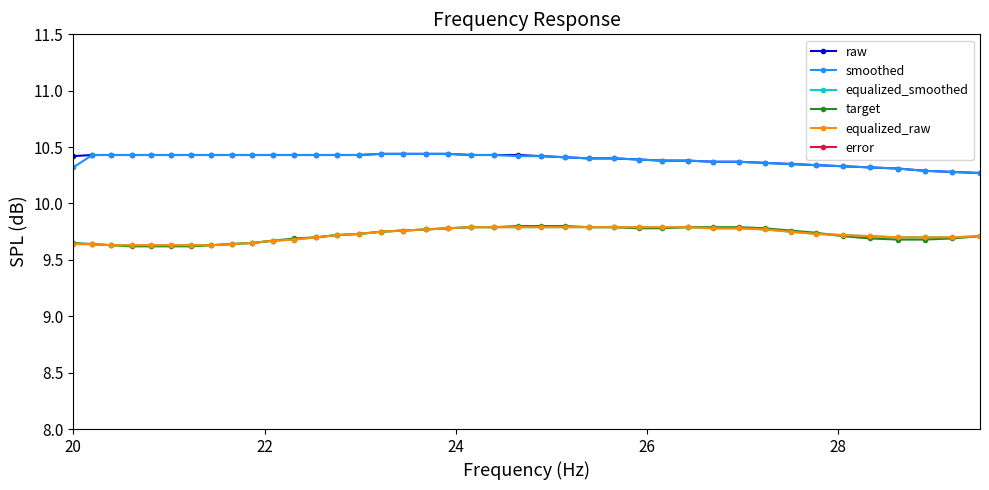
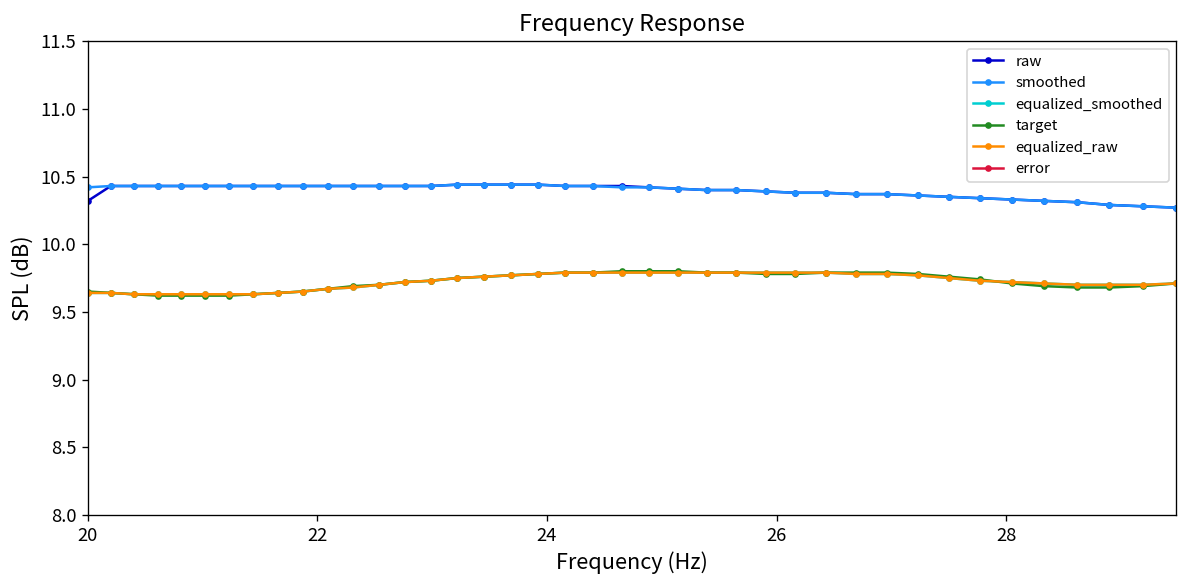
raw, 20: 10.42 -> 10.32
smoothed, 20: 10.32 -> 10.42
